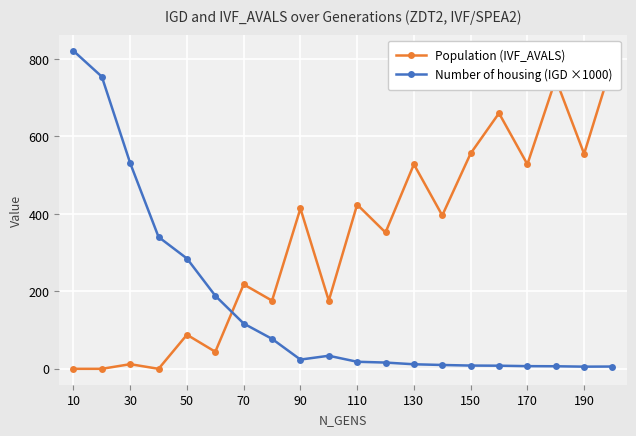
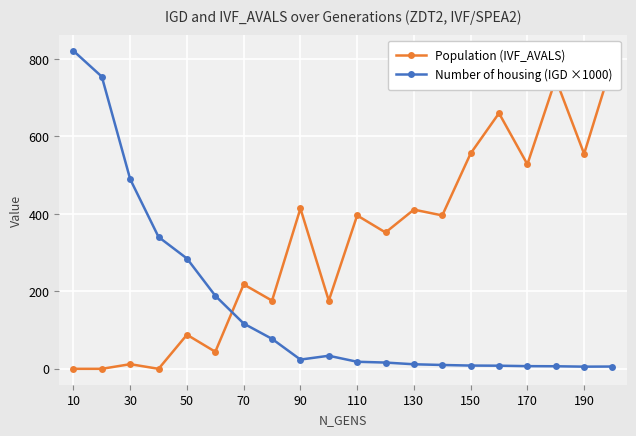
Number of housing (IGD ×1000), 30: 530 -> 490
Population (IVF_AVALS), 110: 420 -> 400
Population (IVF_AVALS), 130: 530 -> 410
